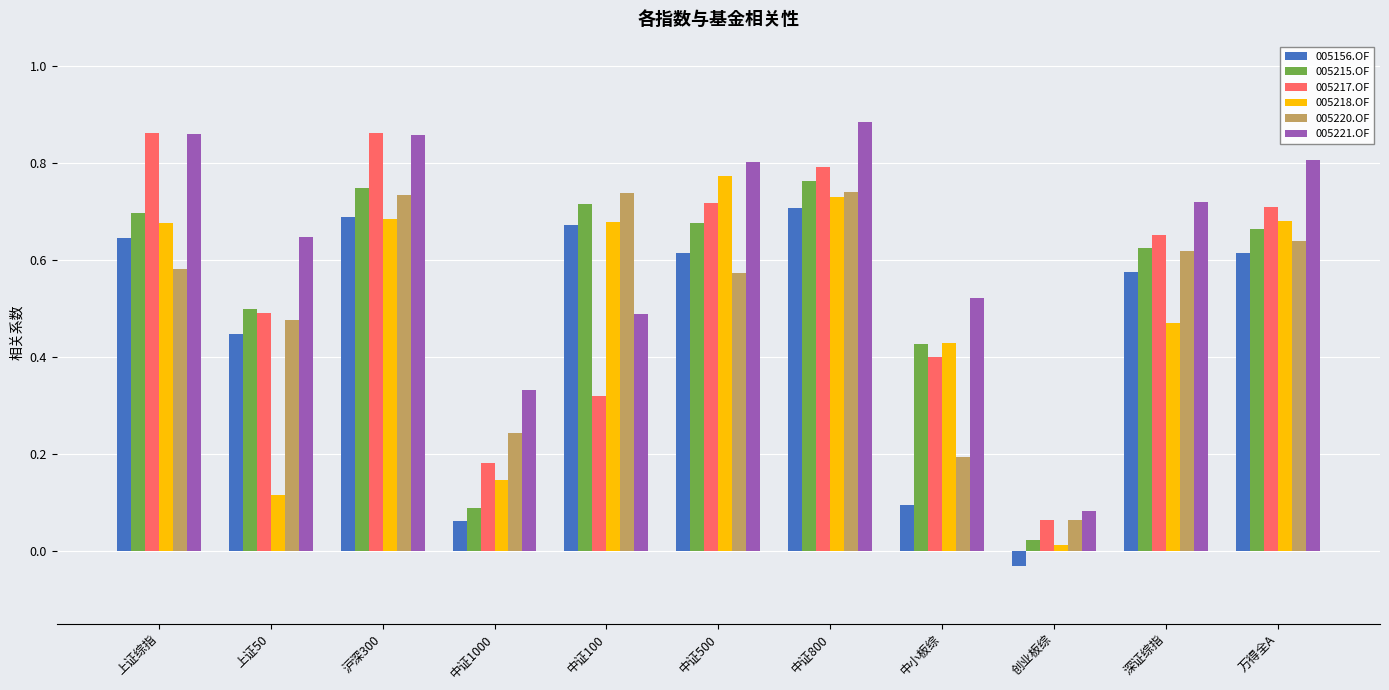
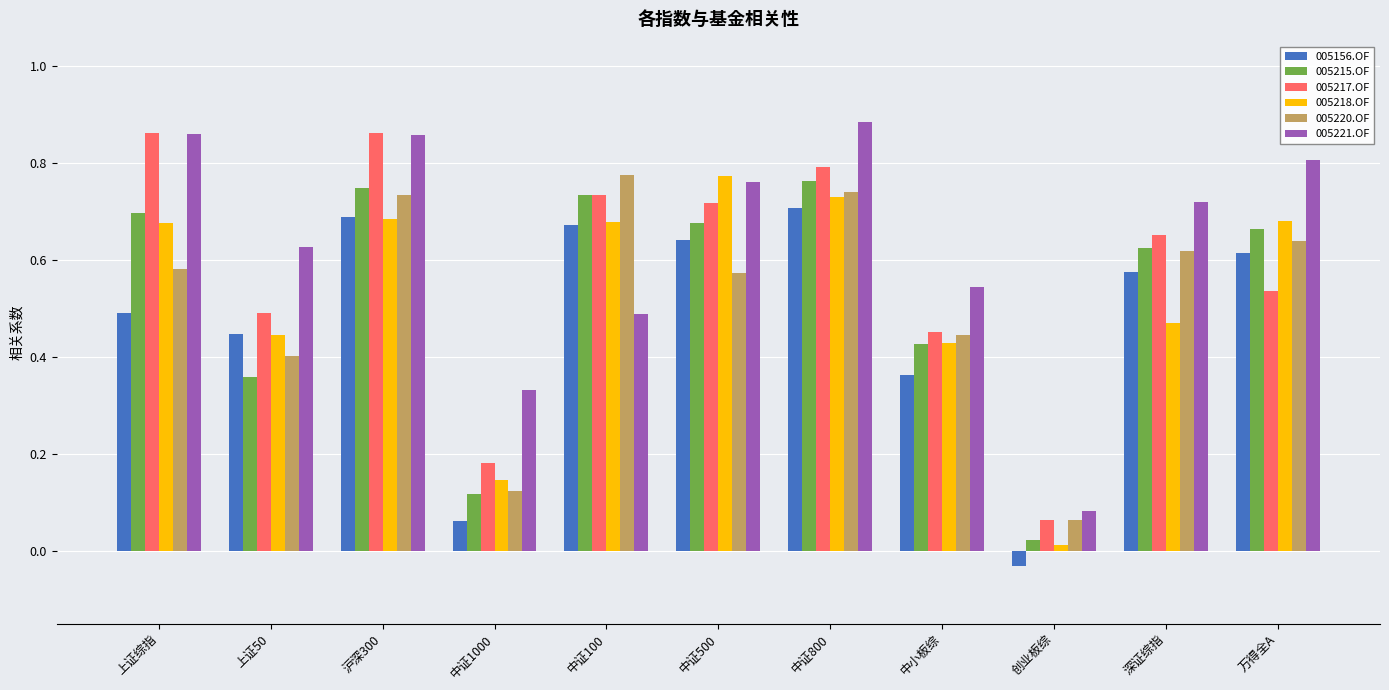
005156.OF, 上证综指: 0.65 -> 0.49
005215.OF, 上证50: 0.50 -> 0.36
005218.OF, 上证50: 0.11 -> 0.45
005220.OF, 上证50: 0.48 -> 0.40
005221.OF, 上证50: 0.65 -> 0.63
005215.OF, 中证1000: 0.09 -> 0.12
005220.OF, 中证1000: 0.24 -> 0.12
005215.OF, 中证100: 0.72 -> 0.73
005217.OF, 中证100: 0.32 -> 0.73
005220.OF, 中证100: 0.74 -> 0.78
005156.OF, 中证500: 0.61 -> 0.64
005221.OF, 中证500: 0.80 -> 0.76
005156.OF, 中小板综: 0.09 -> 0.36
005217.OF, 中小板综: 0.40 -> 0.45
005220.OF, 中小板综: 0.19 -> 0.45
005221.OF, 中小板综: 0.52 -> 0.54
005217.OF, 万得全A: 0.71 -> 0.54
